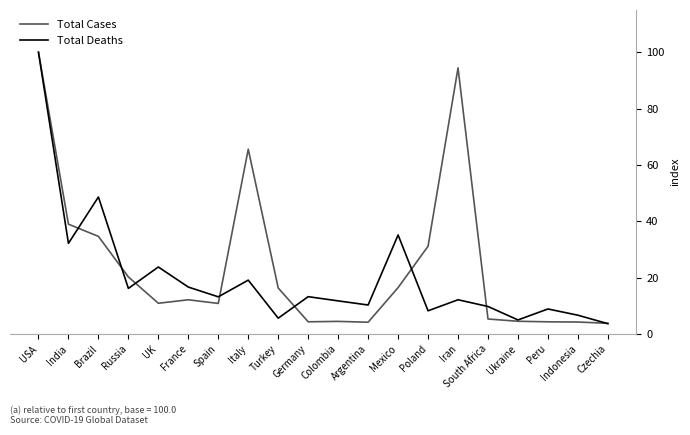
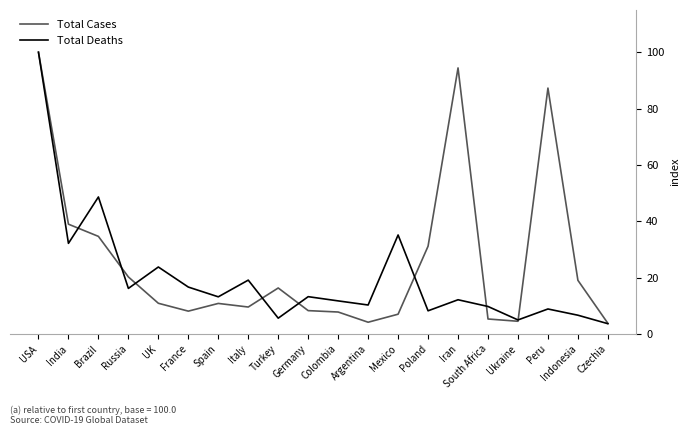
Total Cases, France: 12 -> 8
Total Cases, Italy: 66 -> 10
Total Cases, Germany: 4 -> 8
Total Cases, Colombia: 4 -> 8
Total Cases, Mexico: 16 -> 7
Total Cases, Peru: 4 -> 87
Total Cases, Indonesia: 4 -> 19
